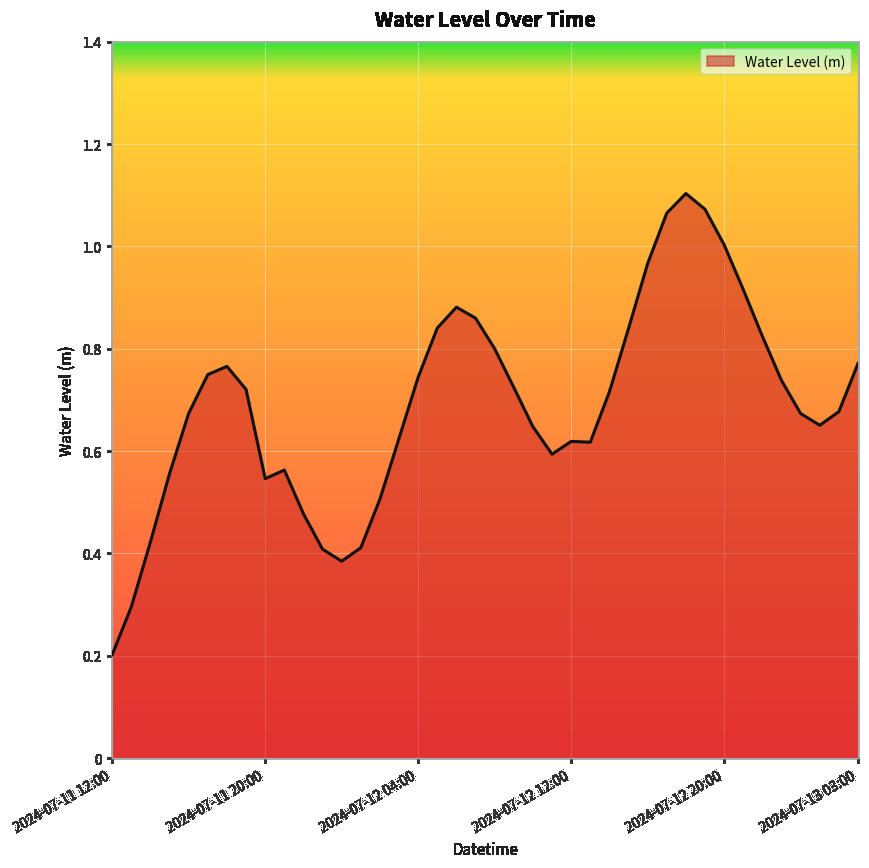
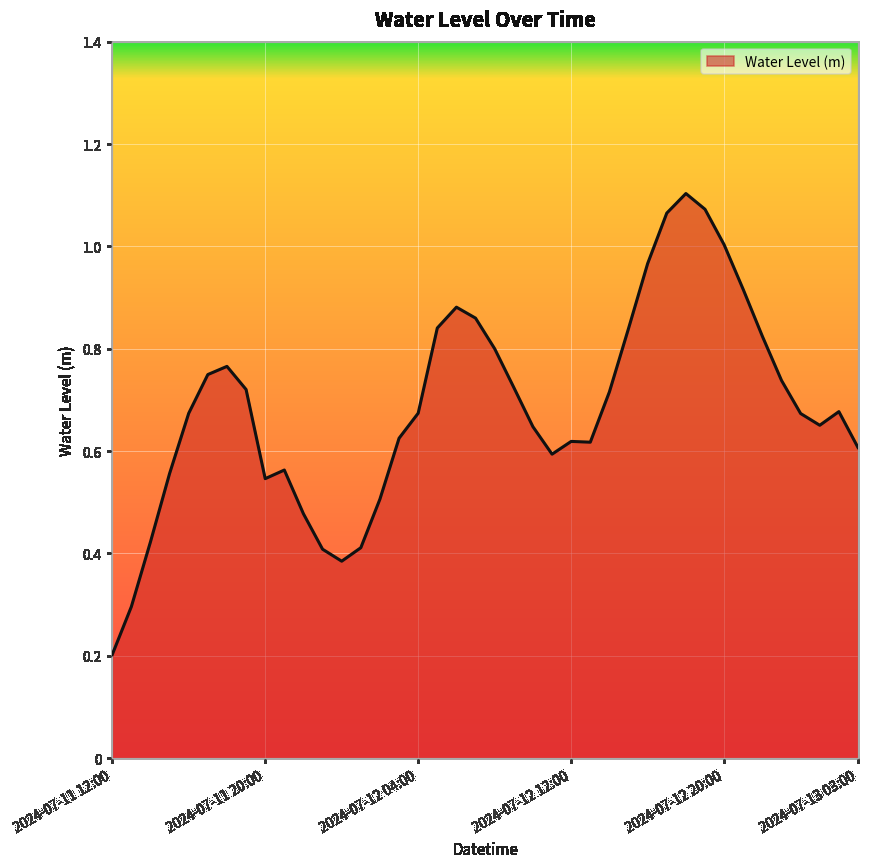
2024-07-12 04:00: 0.74 -> 0.67
2024-07-13 03:00: 0.77 -> 0.61
